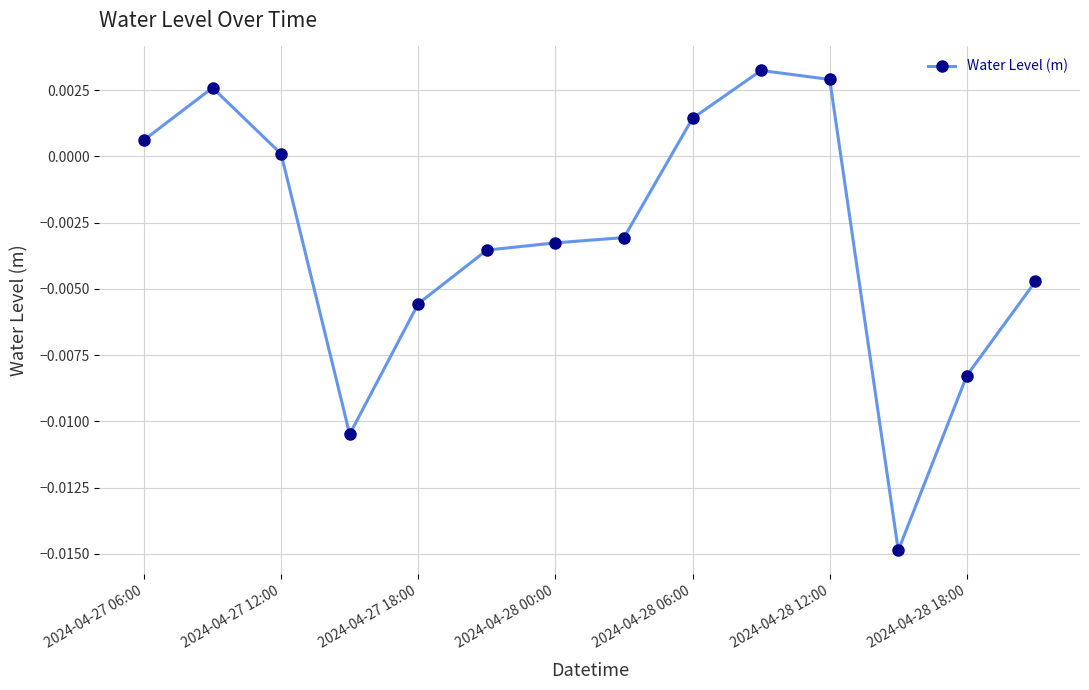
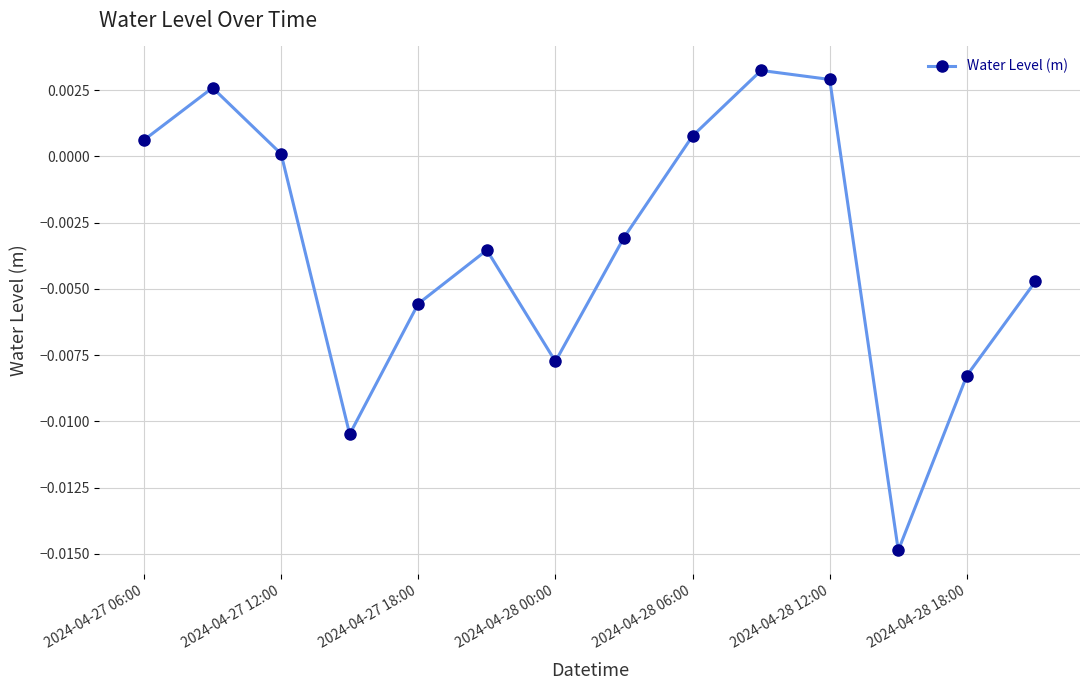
2024-04-28 00:00: -0.0033 -> -0.0077
2024-04-28 06:00: 0.0014 -> 0.0008
